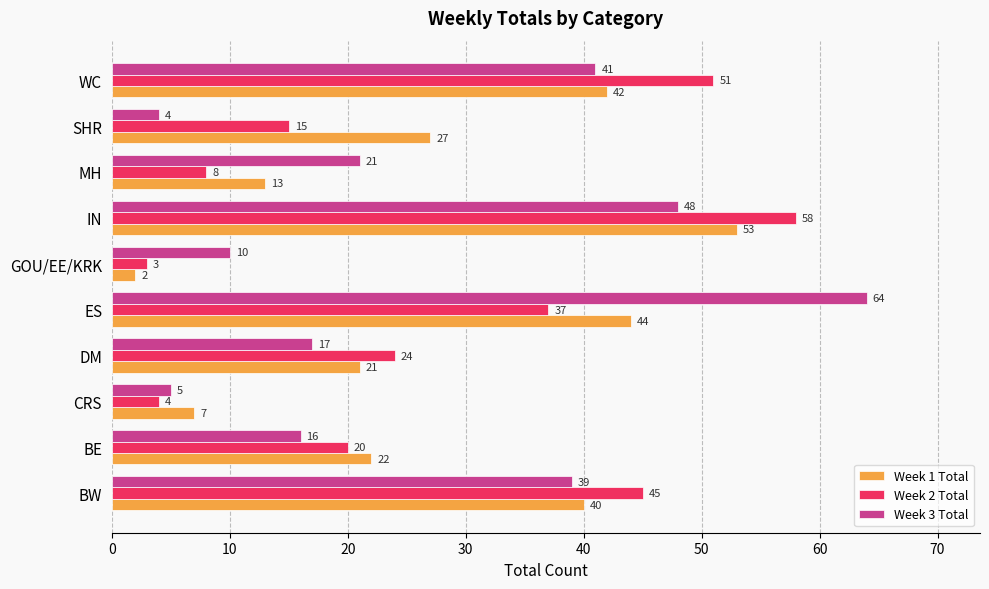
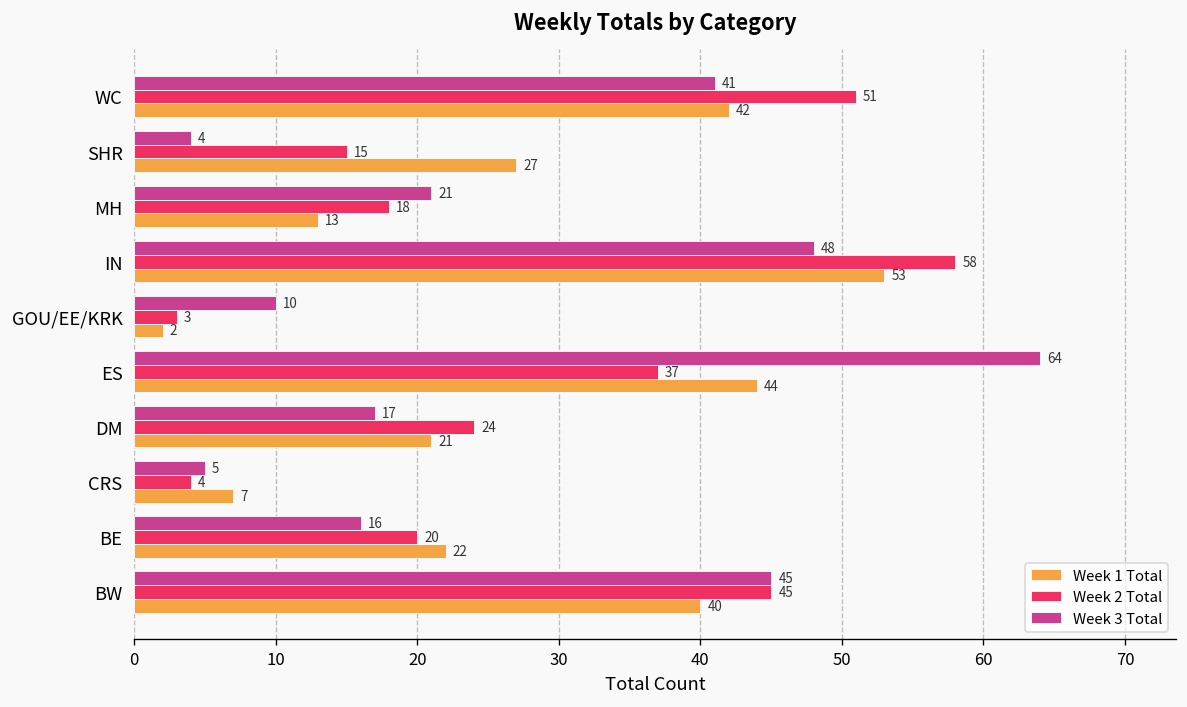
Week 2 Total, MH: 8 -> 18
Week 3 Total, BW: 39 -> 45
